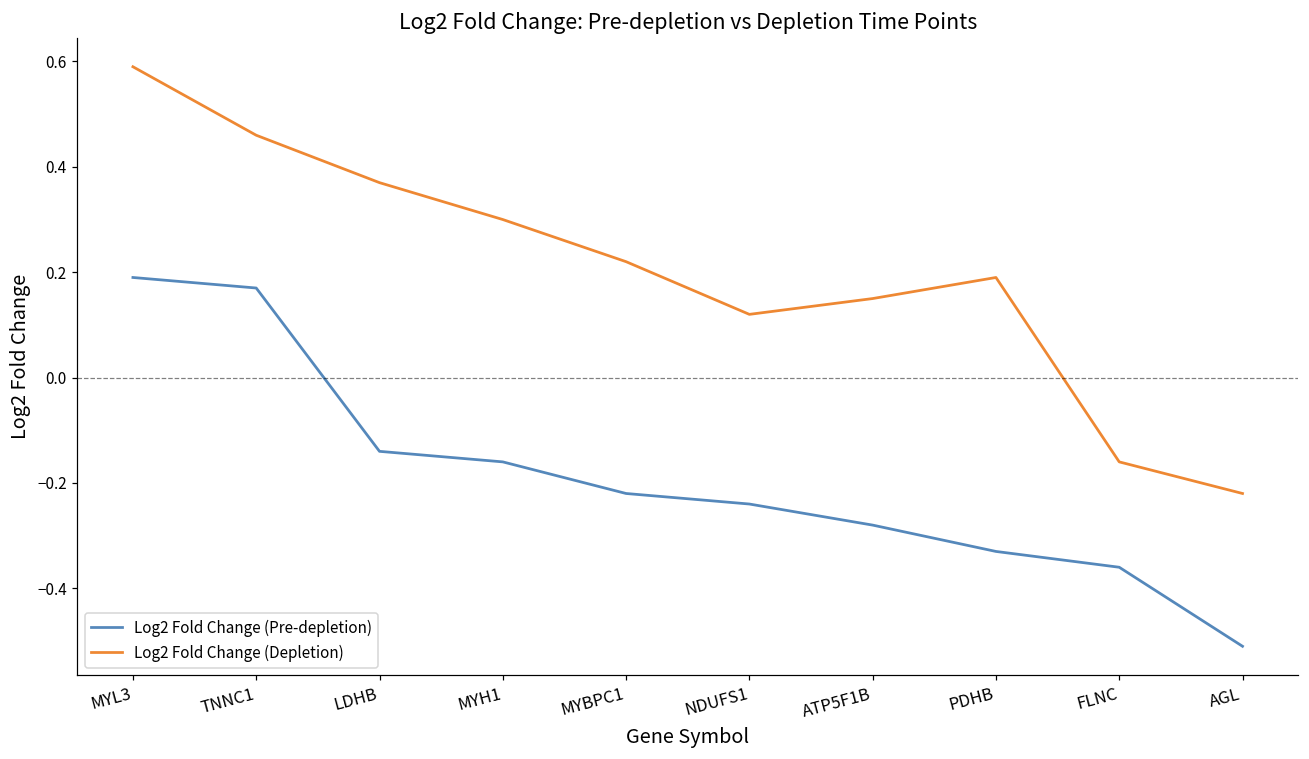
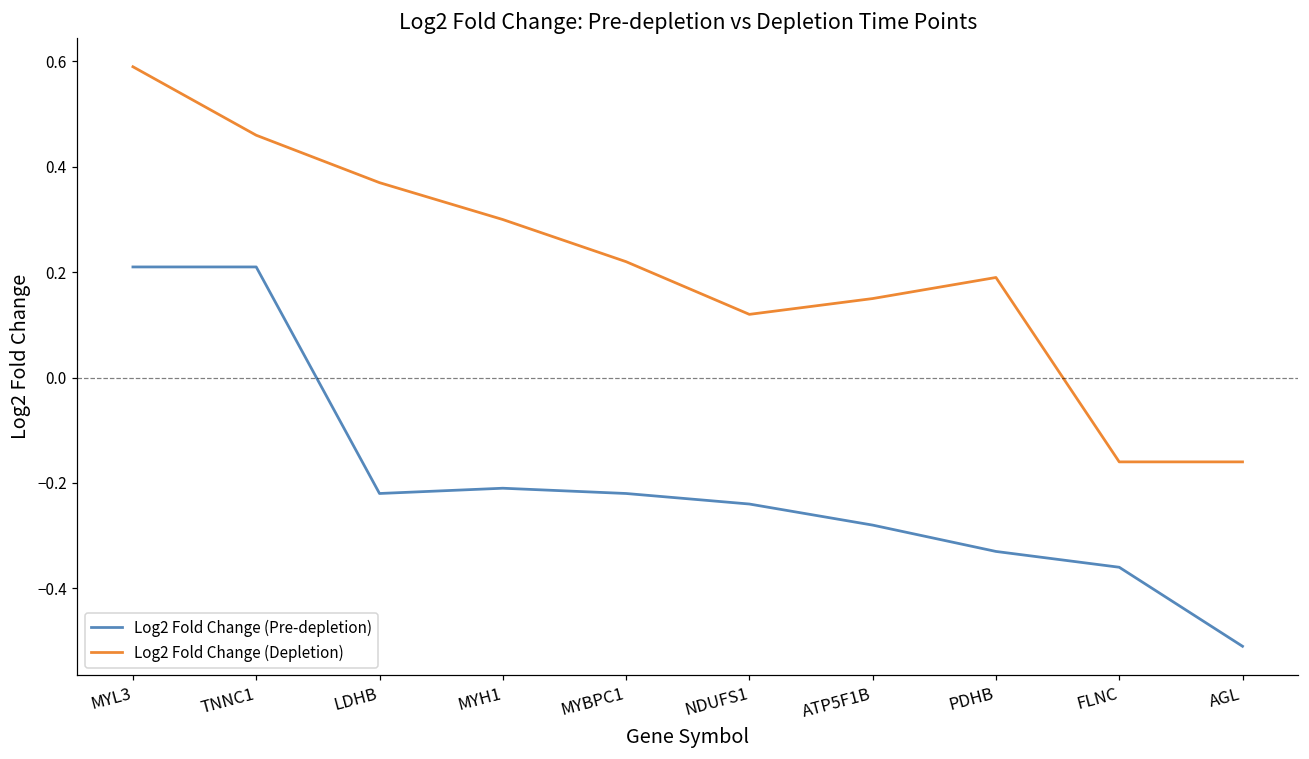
Log2 Fold Change (Pre-depletion), MYL3: 0.19 -> 0.21
Log2 Fold Change (Pre-depletion), TNNC1: 0.17 -> 0.21
Log2 Fold Change (Pre-depletion), LDHB: -0.14 -> -0.22
Log2 Fold Change (Pre-depletion), MYH1: -0.16 -> -0.21
Log2 Fold Change (Depletion), AGL: -0.22 -> -0.16
